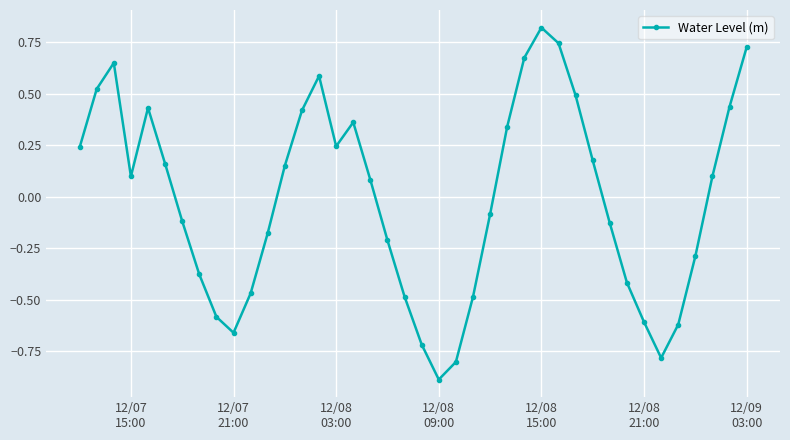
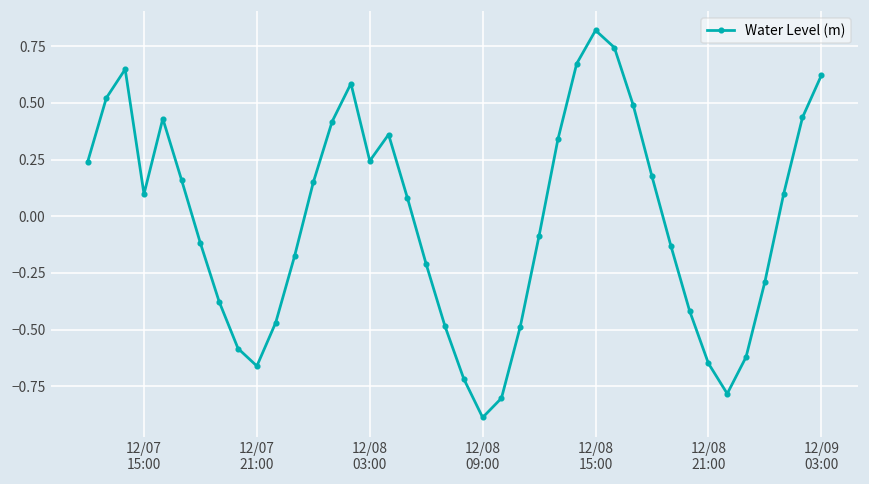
12/08 21:00: -0.61 -> -0.65
12/09 03:00: 0.72 -> 0.62
